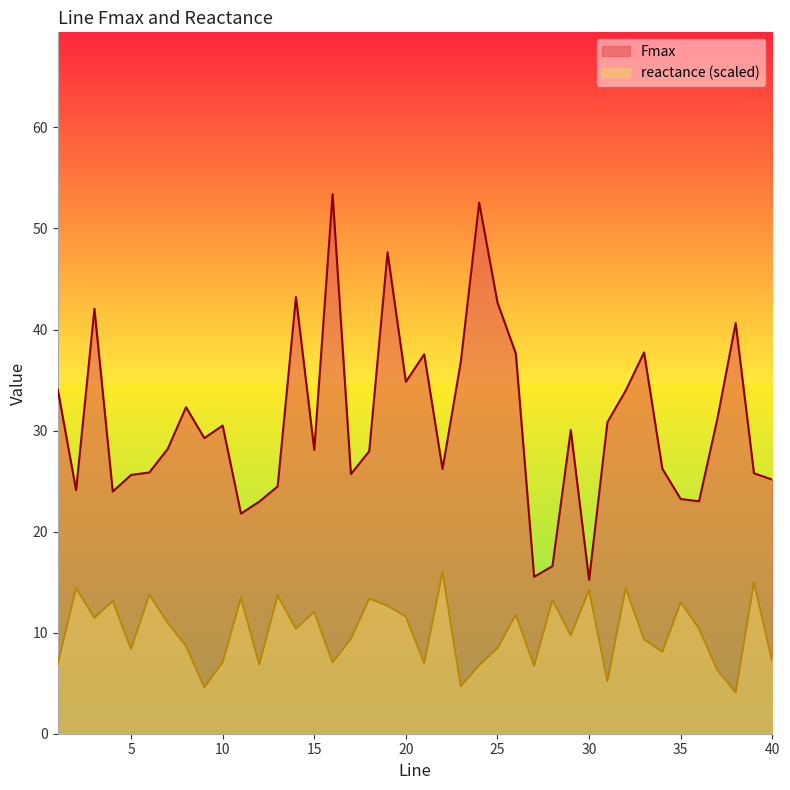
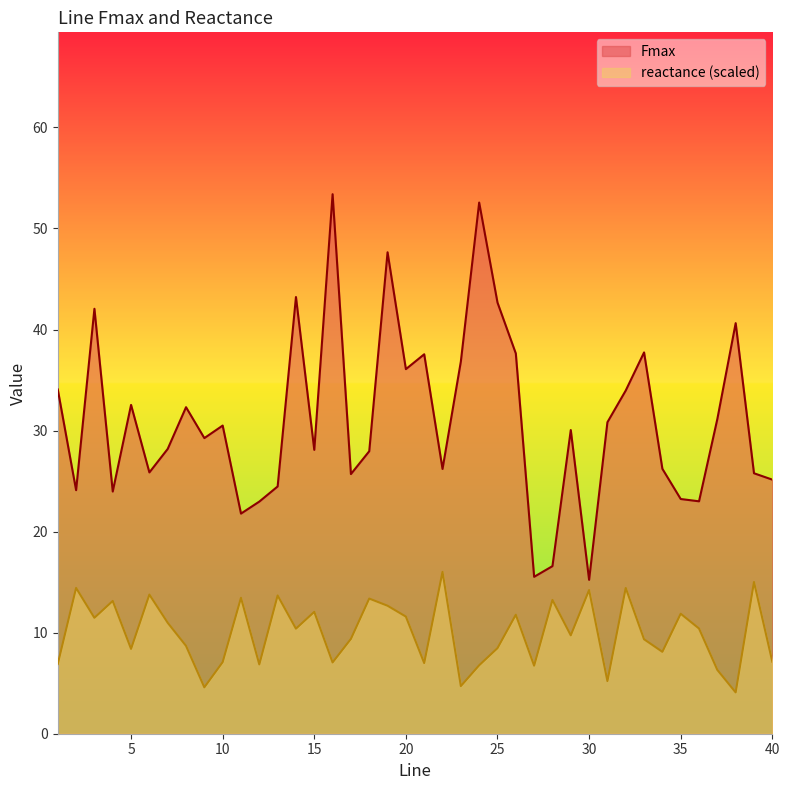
Fmax, 5: 25.6 -> 32.5
Fmax, 20: 34.8 -> 36.1
reactance (scaled), 35: 13.0 -> 11.9
